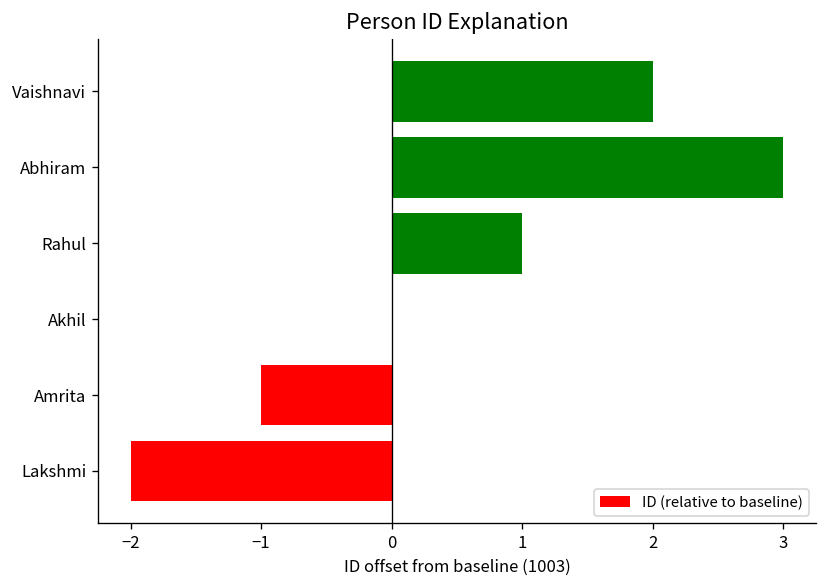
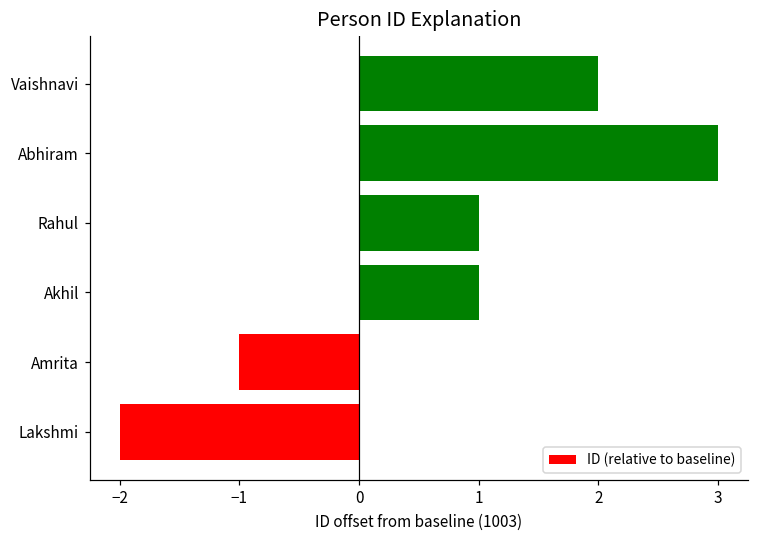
Akhil: 0.00 -> 1.00
